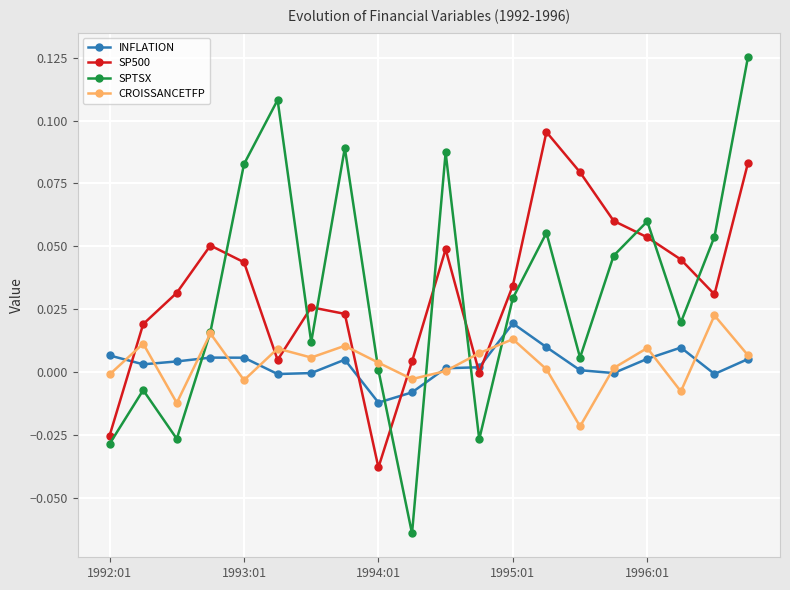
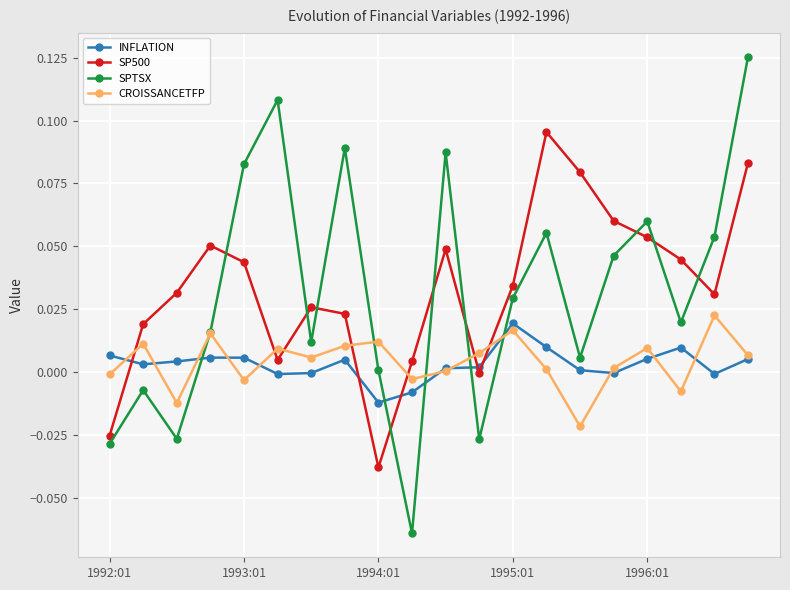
CROISSANCETFP, 1994:01: 0.004 -> 0.012
CROISSANCETFP, 1995:01: 0.013 -> 0.017
